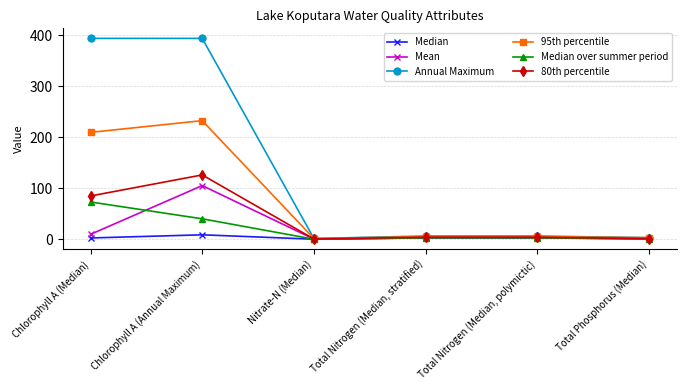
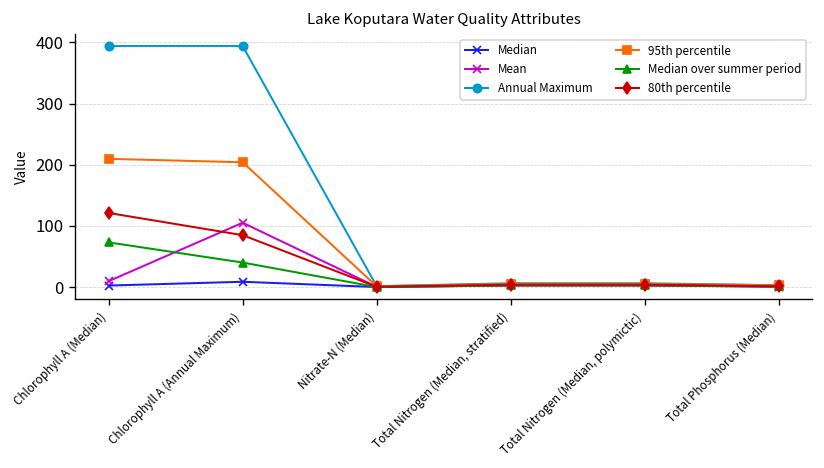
80th percentile, Chlorophyll A (Median): 80 -> 120
95th percentile, Chlorophyll A (Annual Maximum): 230 -> 200
80th percentile, Chlorophyll A (Annual Maximum): 130 -> 80
